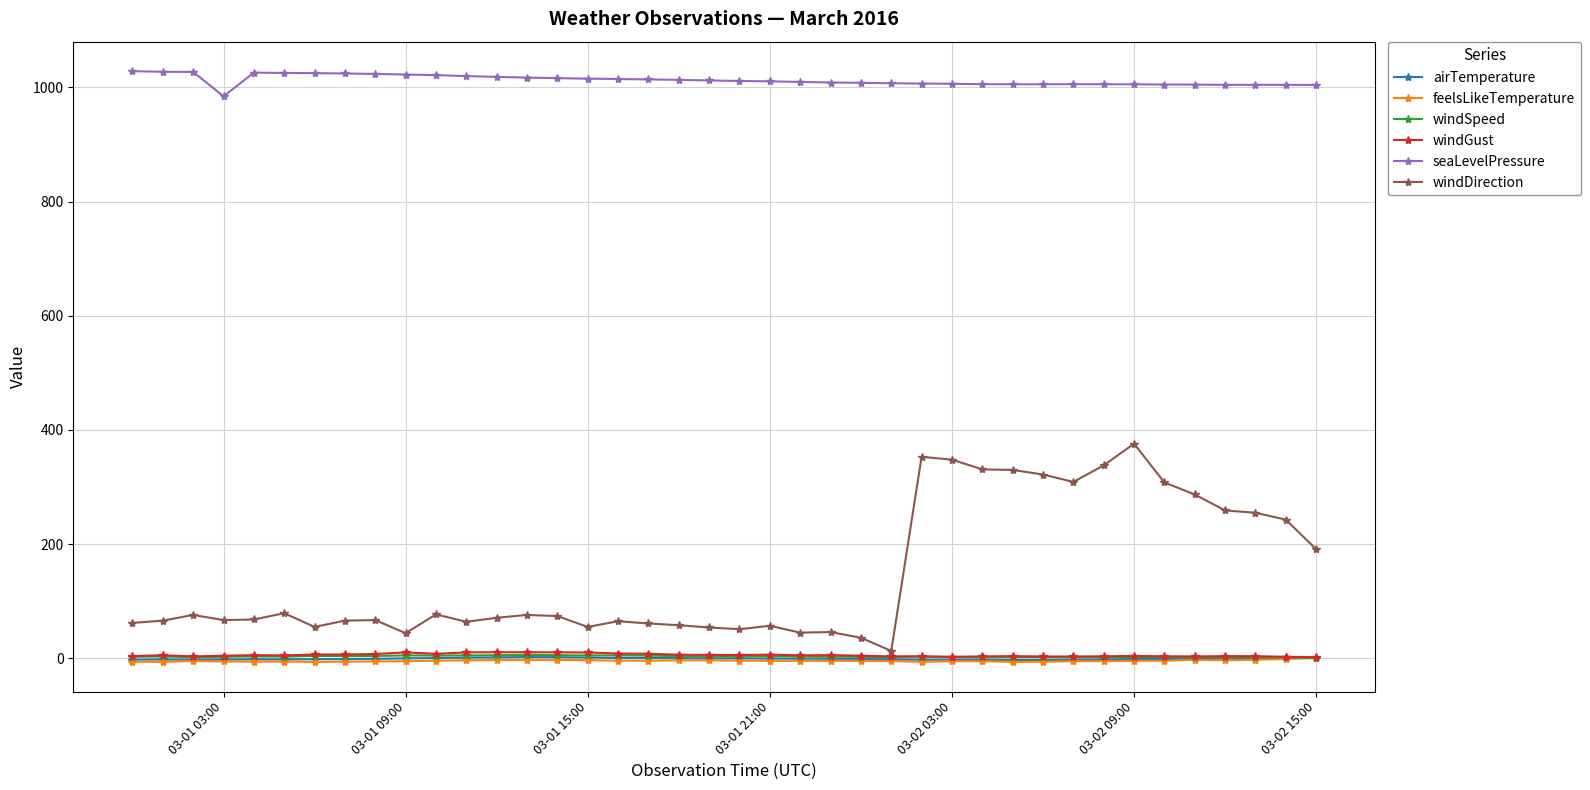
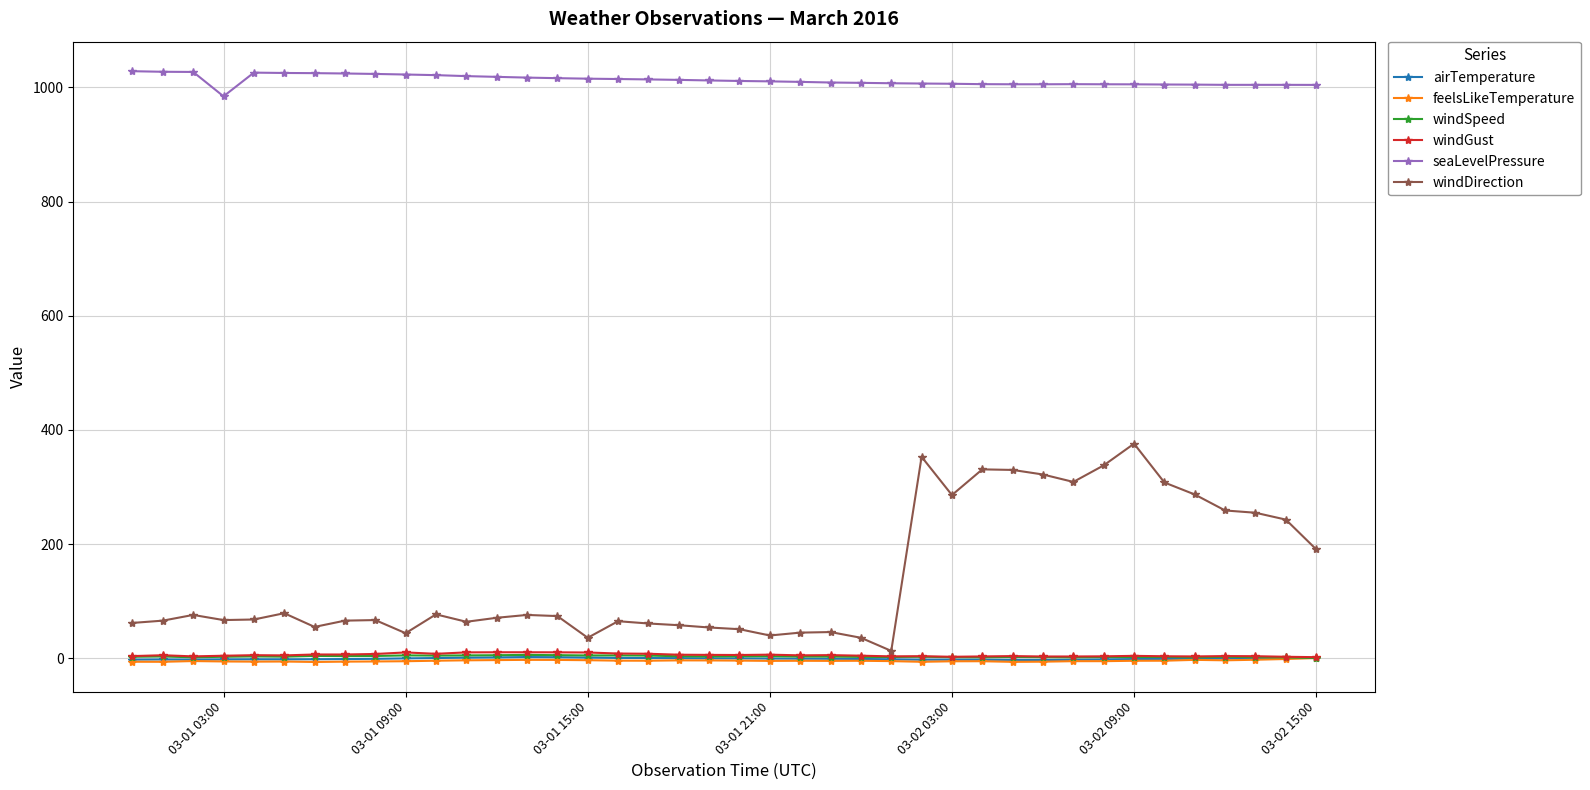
windDirection, 03-01 15:00: 60 -> 40
windDirection, 03-01 21:00: 60 -> 40
windDirection, 03-02 03:00: 350 -> 290
